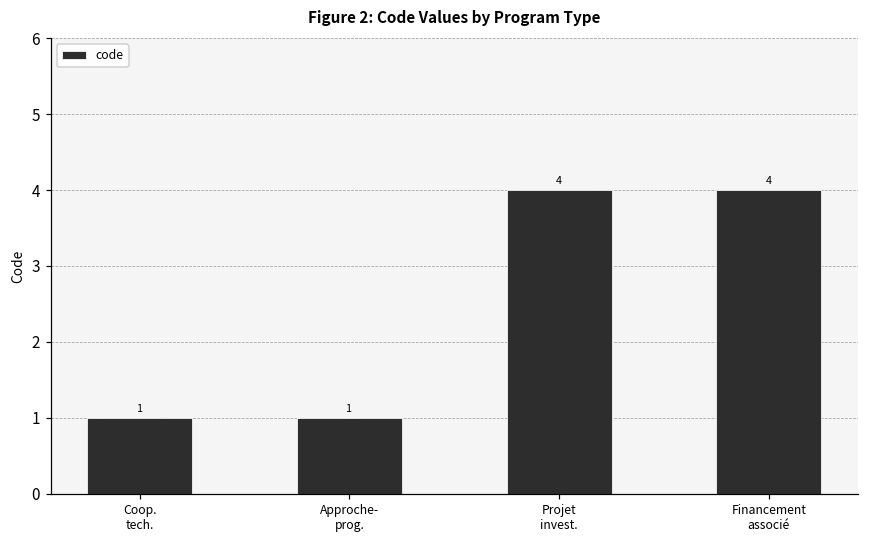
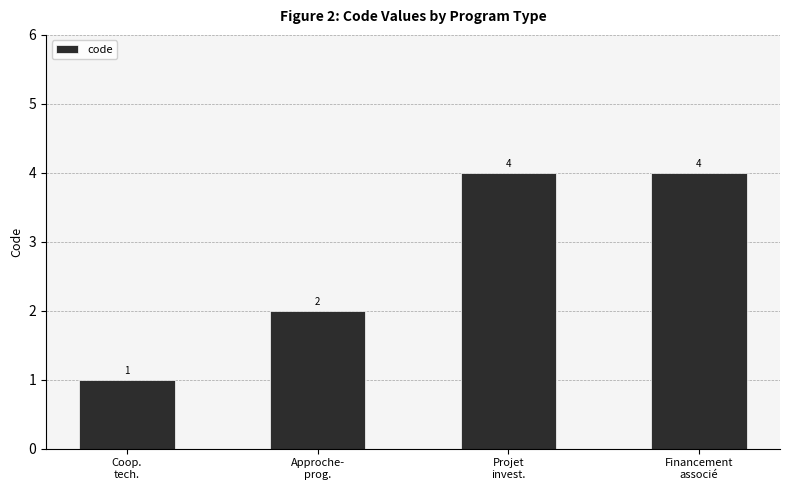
Approche- prog.: 1 -> 2
